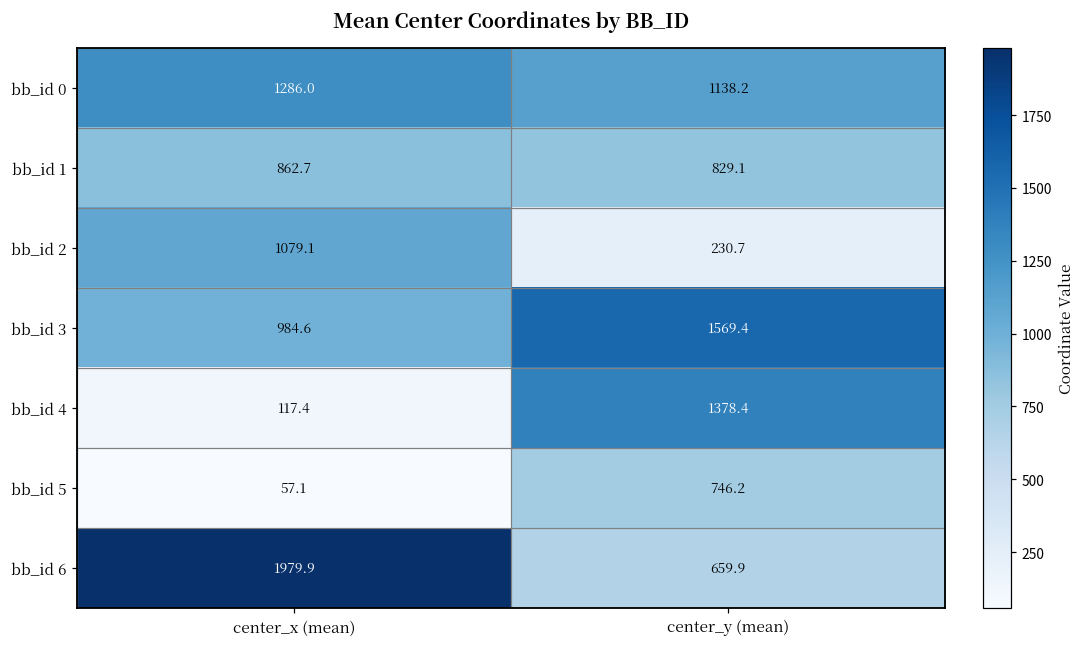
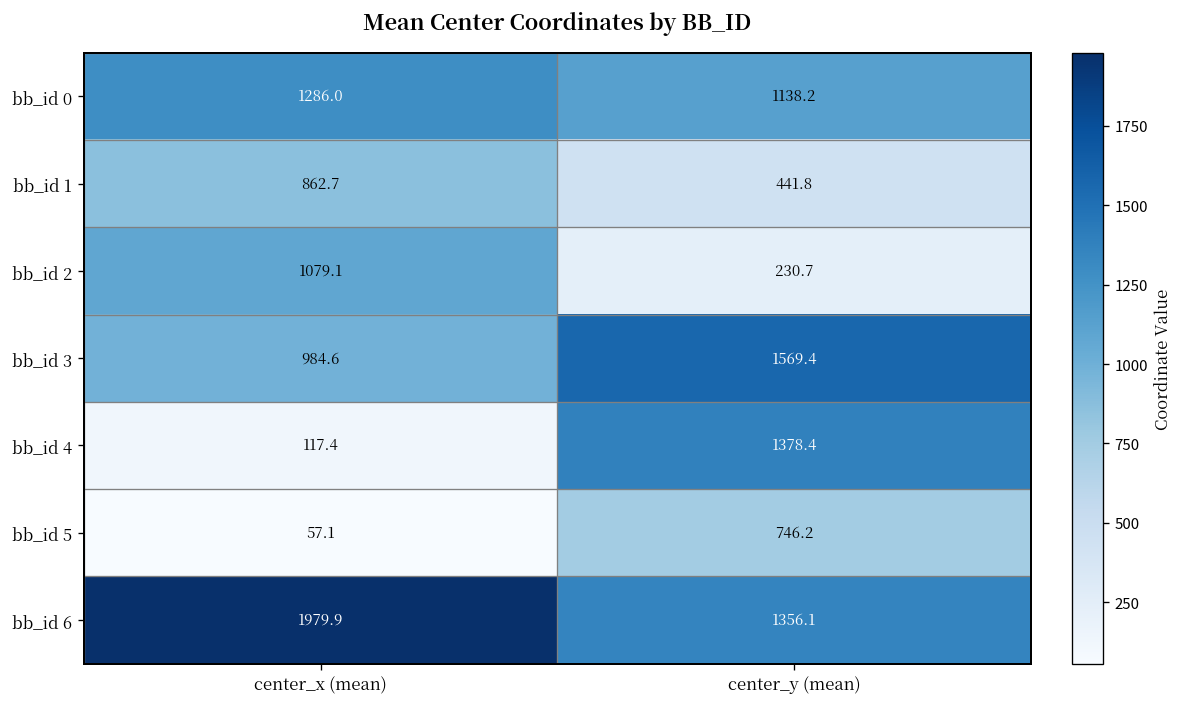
bb_id 1, center_y (mean): 829.1 -> 441.8
bb_id 6, center_y (mean): 659.9 -> 1356.1
